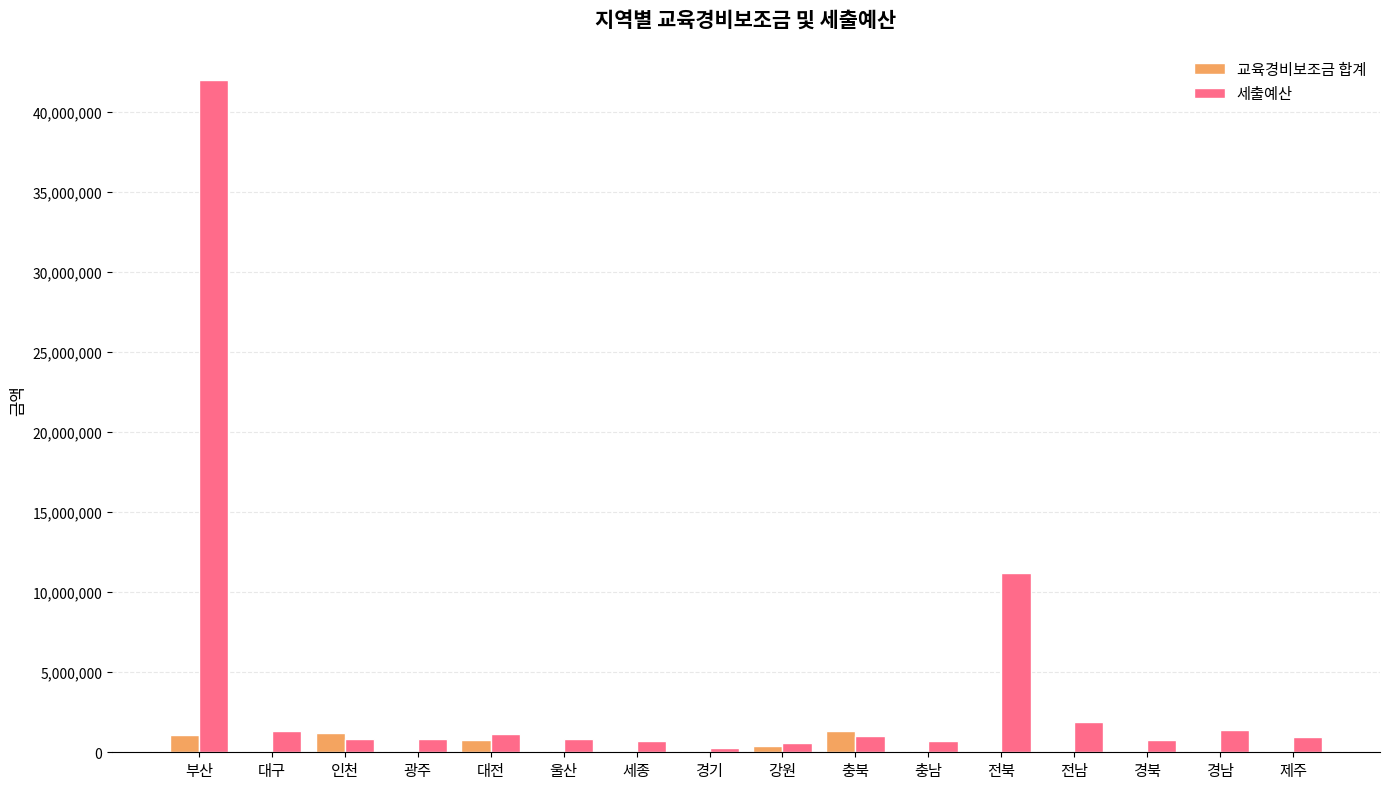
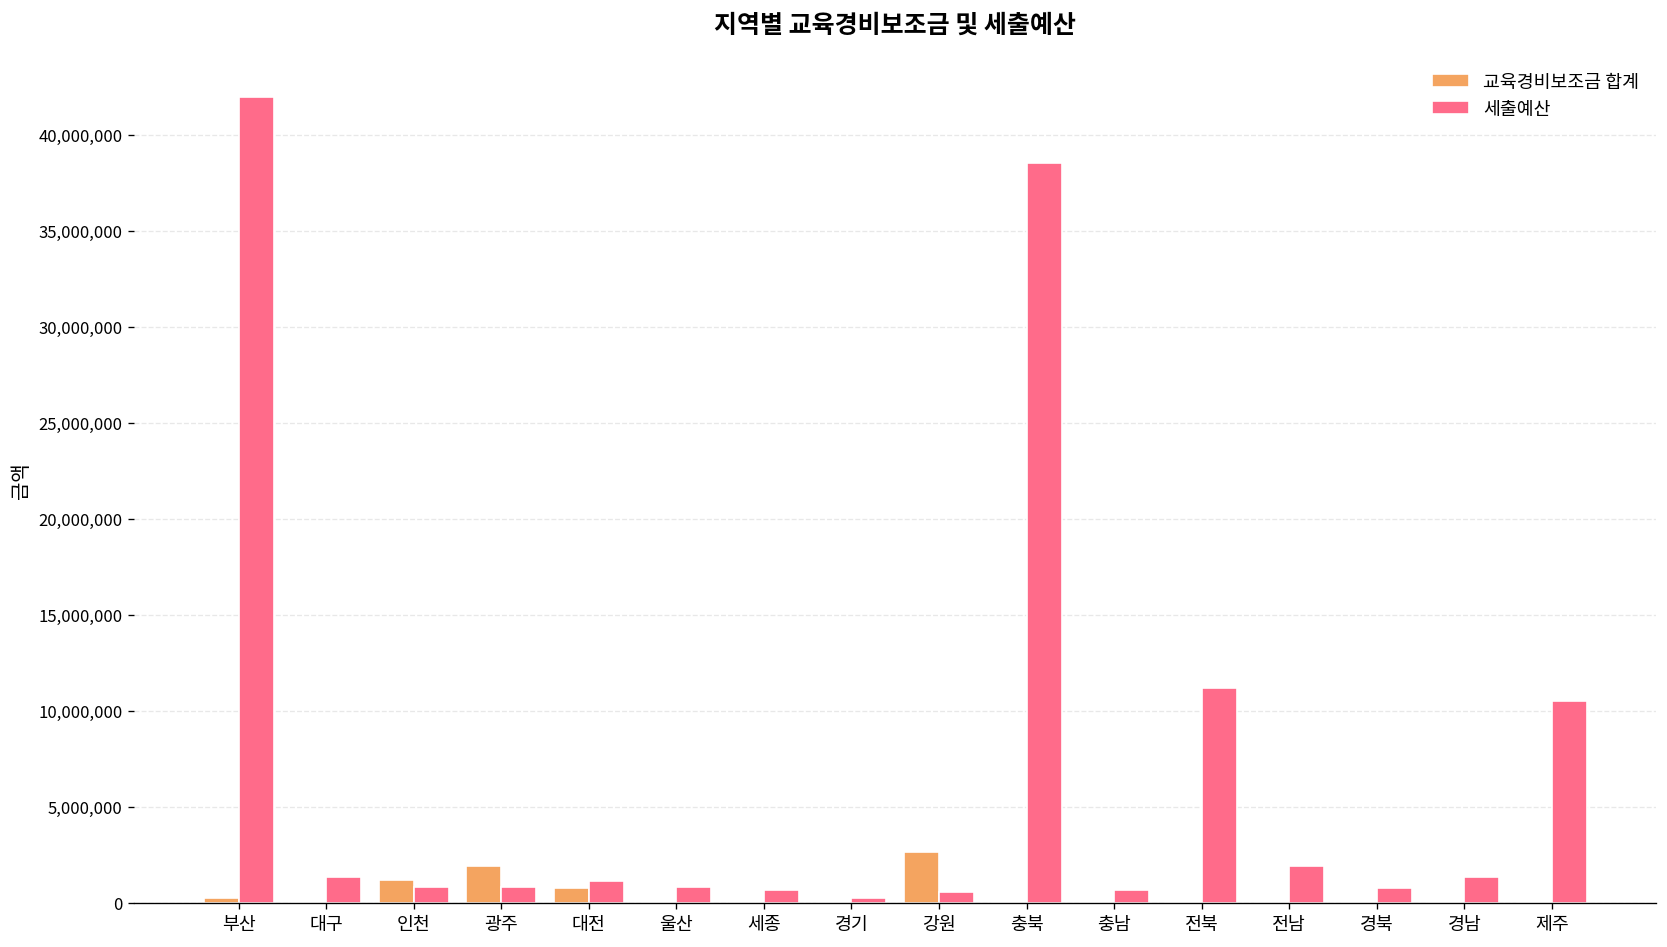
교육경비보조금 합계, 부산: 1,100,000 -> 300,000
교육경비보조금 합계, 광주: 0 -> 1,900,000
교육경비보조금 합계, 강원: 400,000 -> 2,700,000
교육경비보조금 합계, 충북: 1,300,000 -> 100,000
세출예산, 충북: 1,000,000 -> 38,500,000
세출예산, 제주: 900,000 -> 10,500,000
